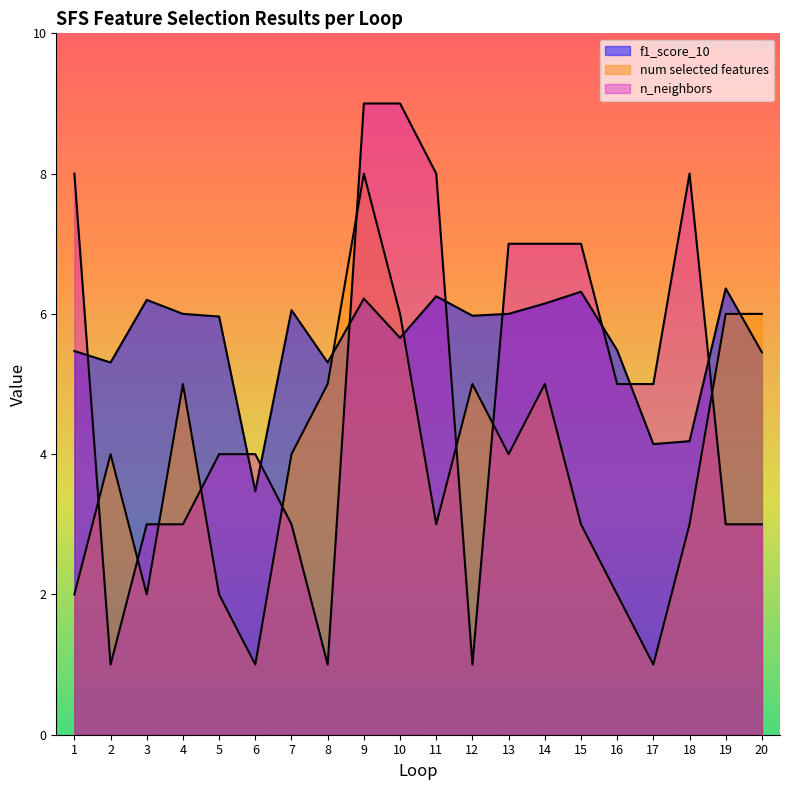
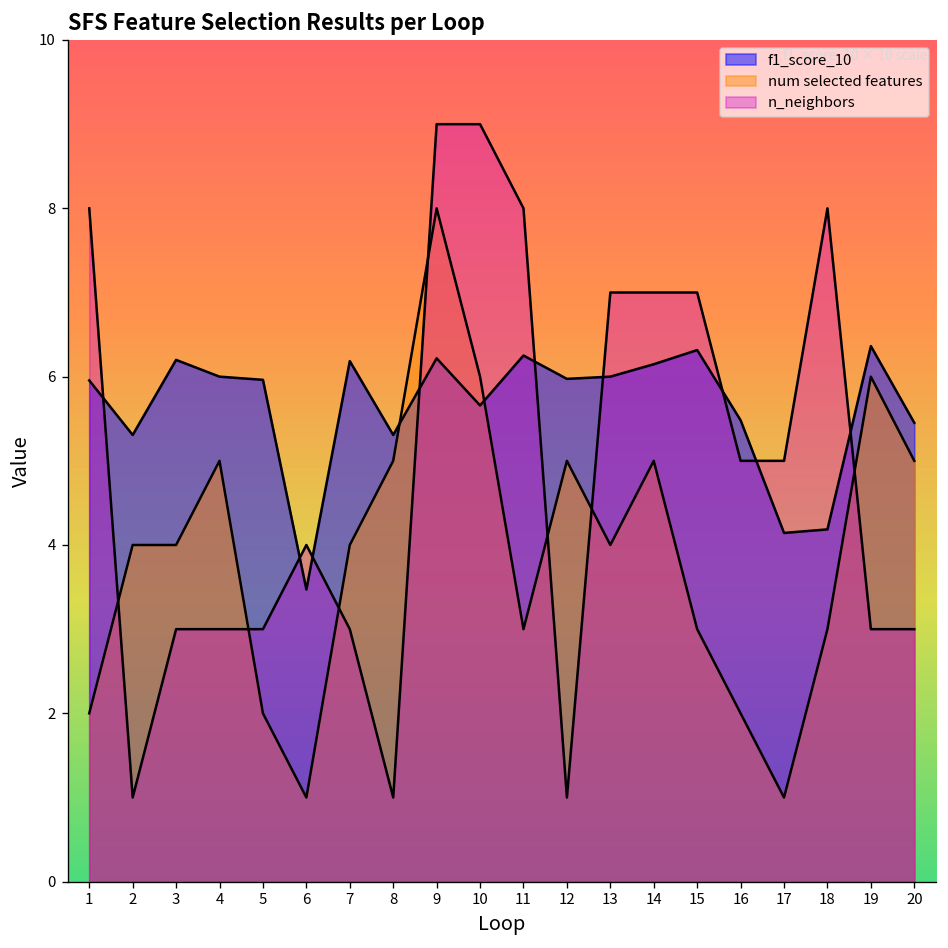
f1_score_10, 1: 5.5 -> 6.0
num selected features, 3: 2 -> 4
n_neighbors, 5: 4 -> 3
f1_score_10, 7: 6.1 -> 6.2
num selected features, 20: 6 -> 5
